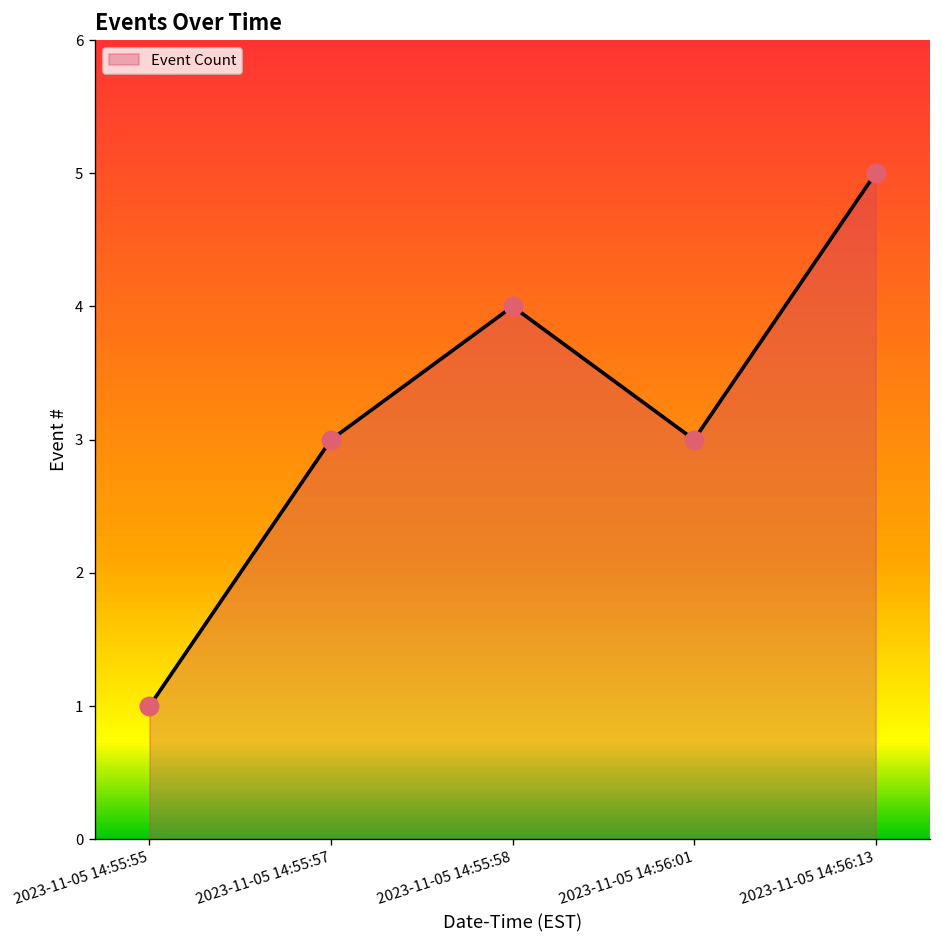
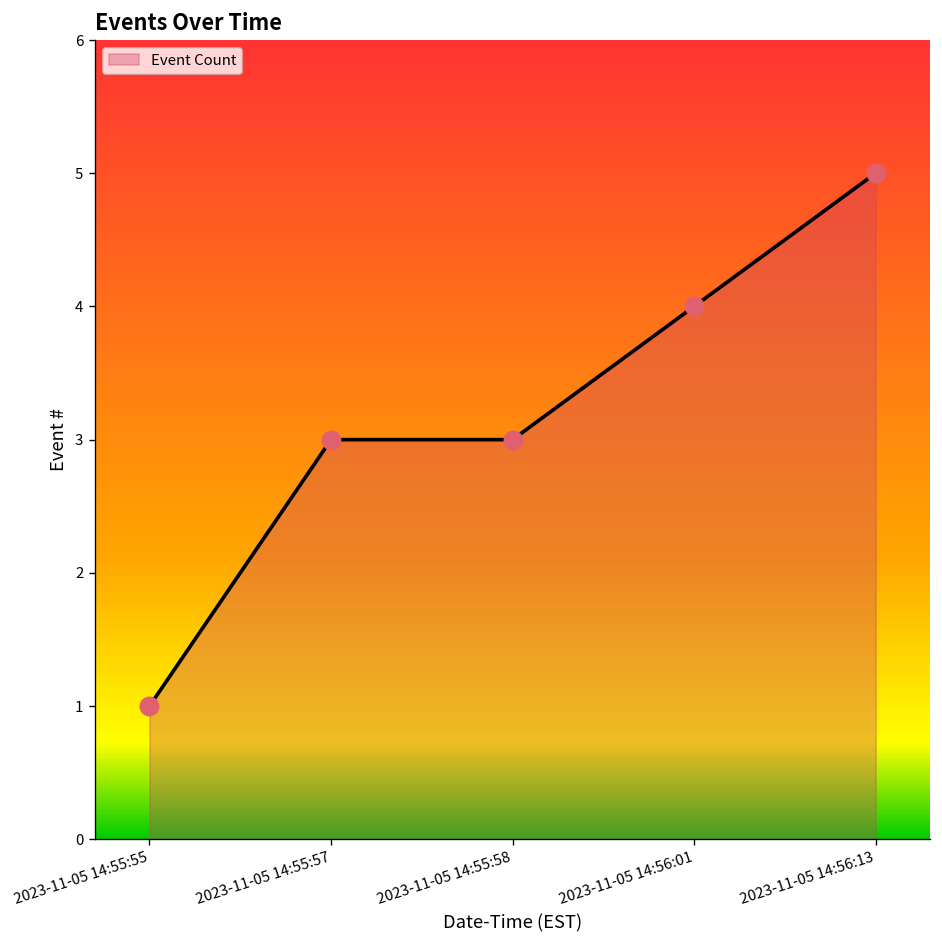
2023-11-05 14:55:58: 4 -> 3
2023-11-05 14:56:01: 3 -> 4
